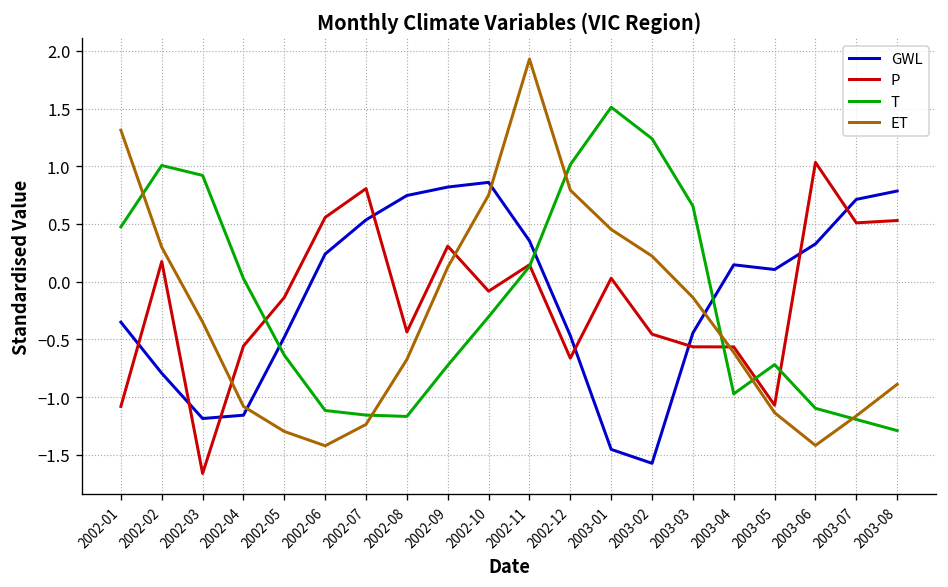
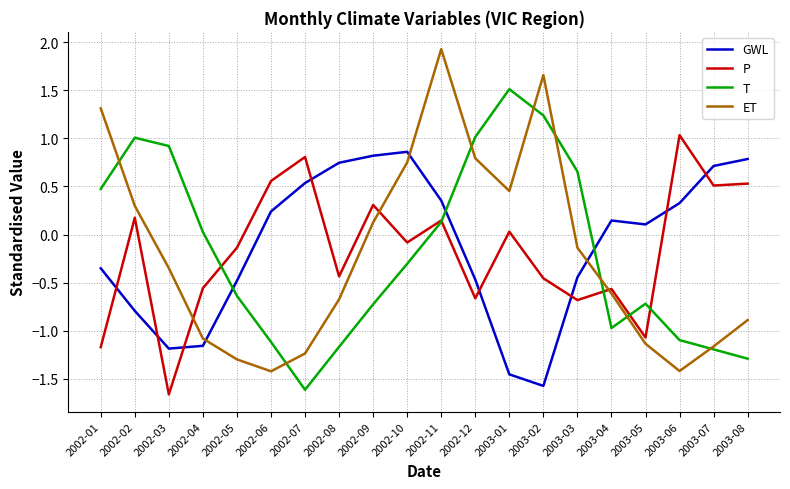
P, 2002-01: -1.1 -> -1.2
T, 2002-07: -1.2 -> -1.6
ET, 2003-02: 0.2 -> 1.7
P, 2003-03: -0.6 -> -0.7
